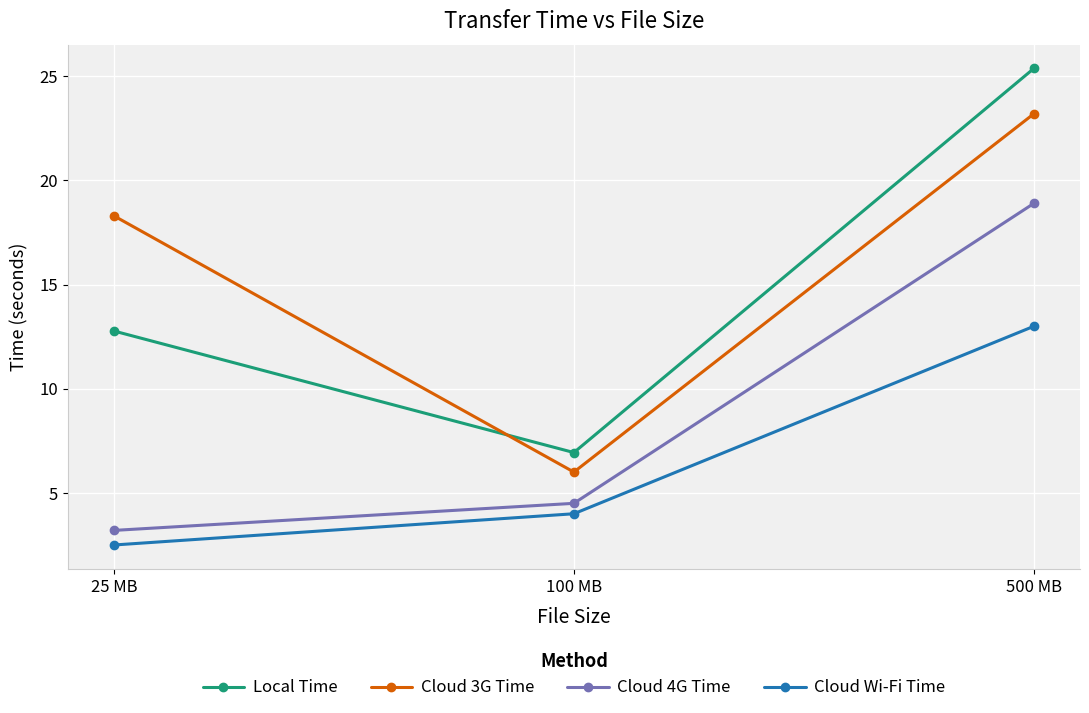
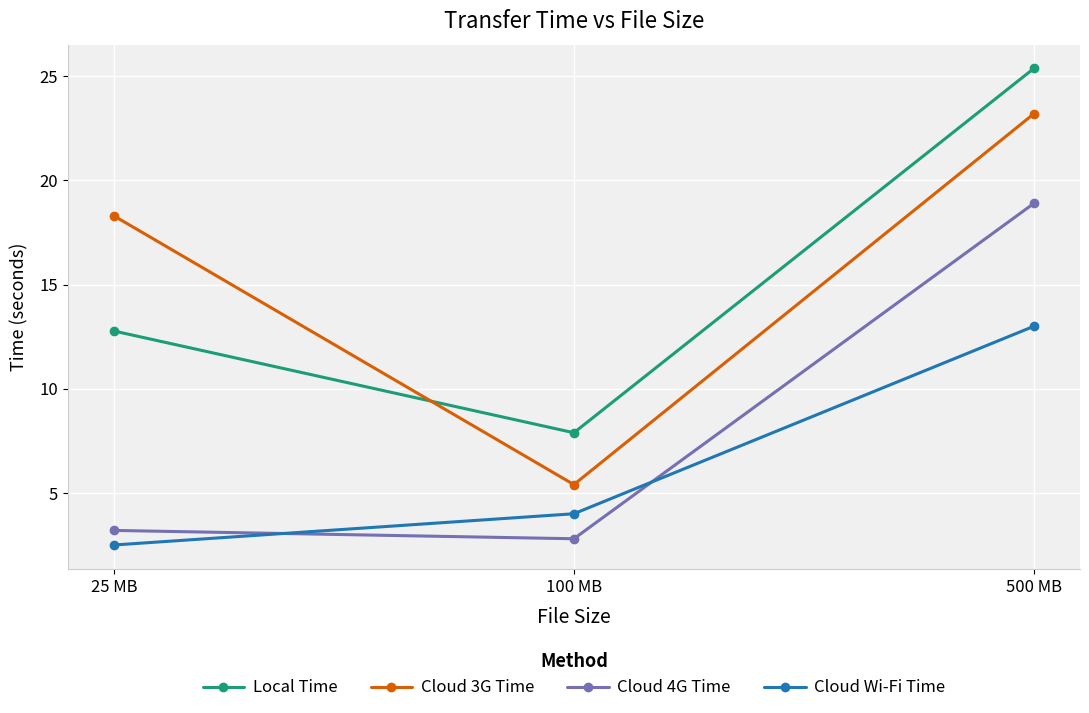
Local Time, 100 MB: 6.9 -> 7.9
Cloud 3G Time, 100 MB: 6.0 -> 5.4
Cloud 4G Time, 100 MB: 4.5 -> 2.8
